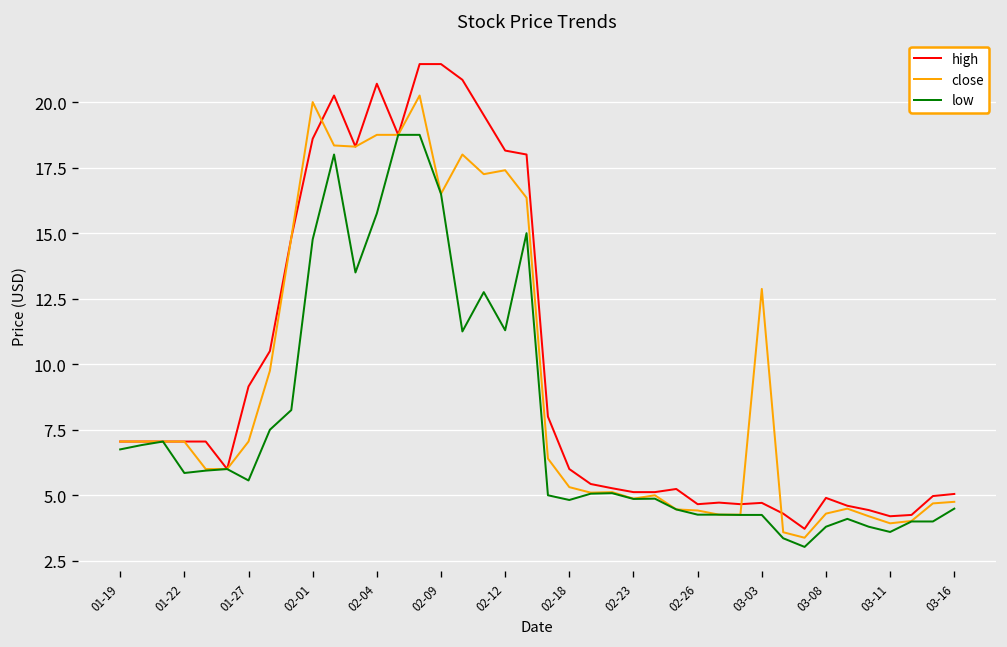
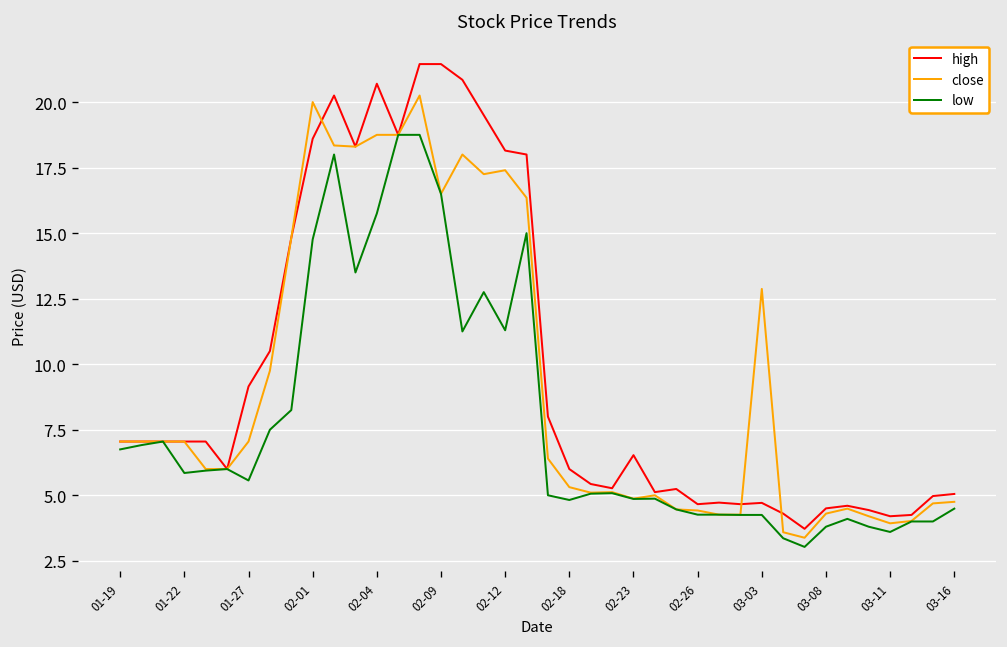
high, 02-23: 5.1 -> 6.5
high, 03-08: 4.9 -> 4.5
